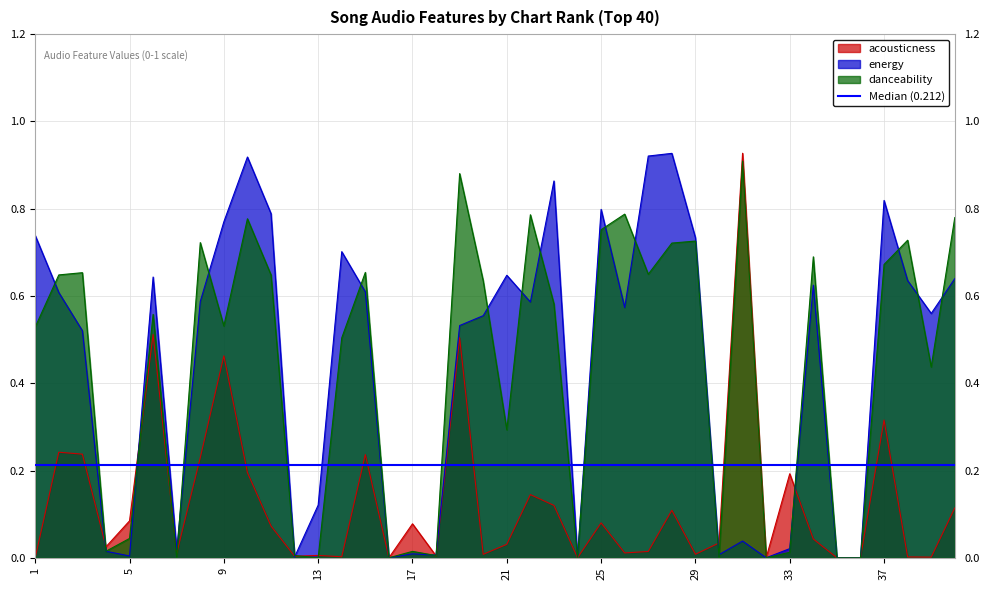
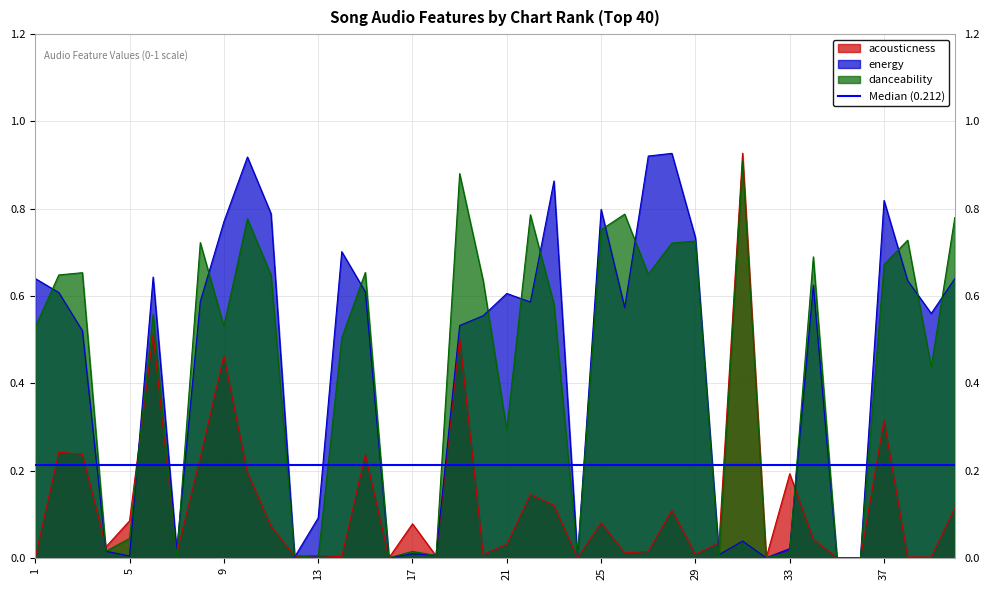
energy, 1: 0.74 -> 0.64
energy, 13: 0.12 -> 0.09
energy, 21: 0.65 -> 0.61
